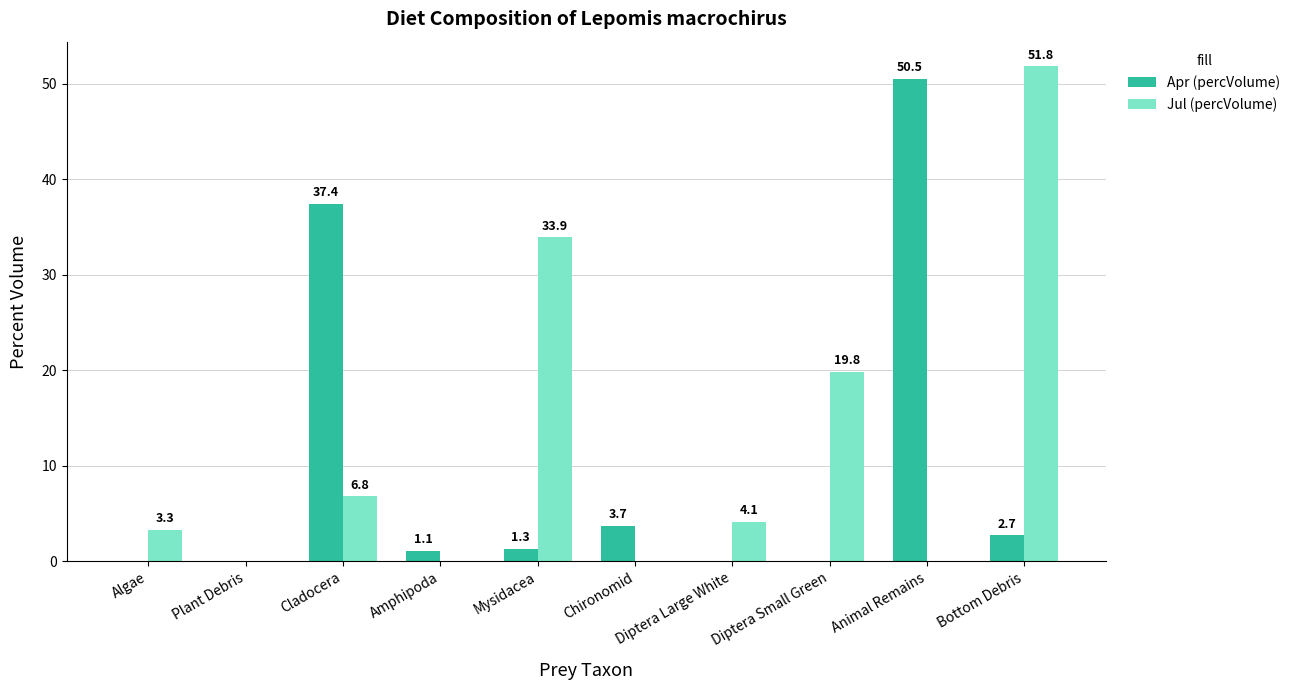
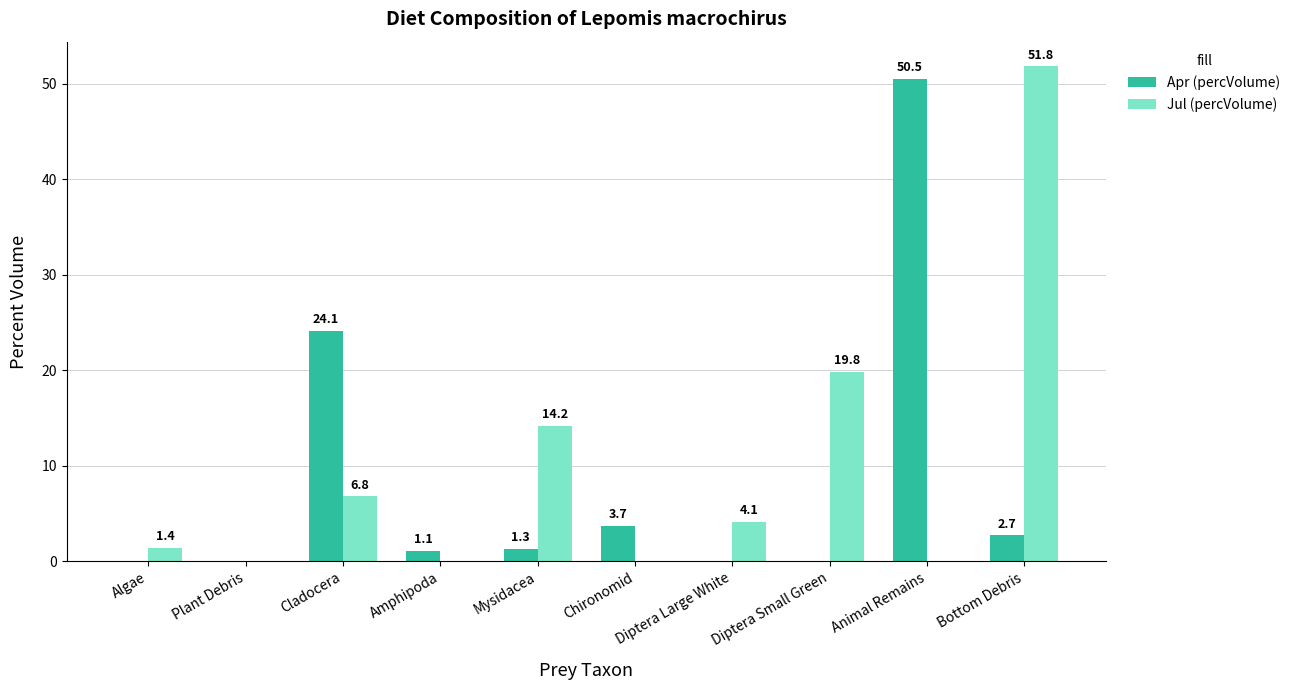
Jul (percVolume), Algae: 3.3 -> 1.4
Apr (percVolume), Cladocera: 37.4 -> 24.1
Jul (percVolume), Mysidacea: 33.9 -> 14.2
